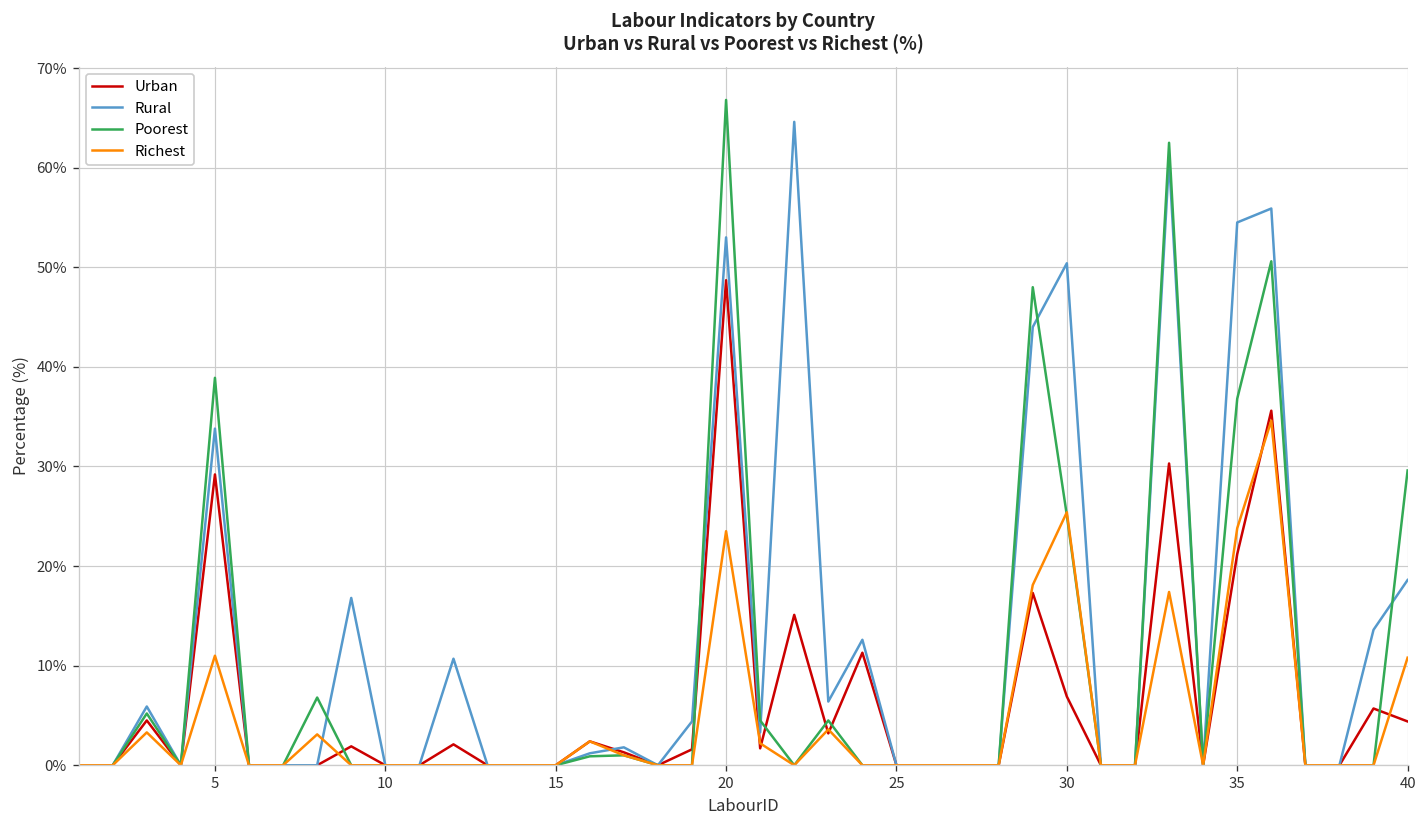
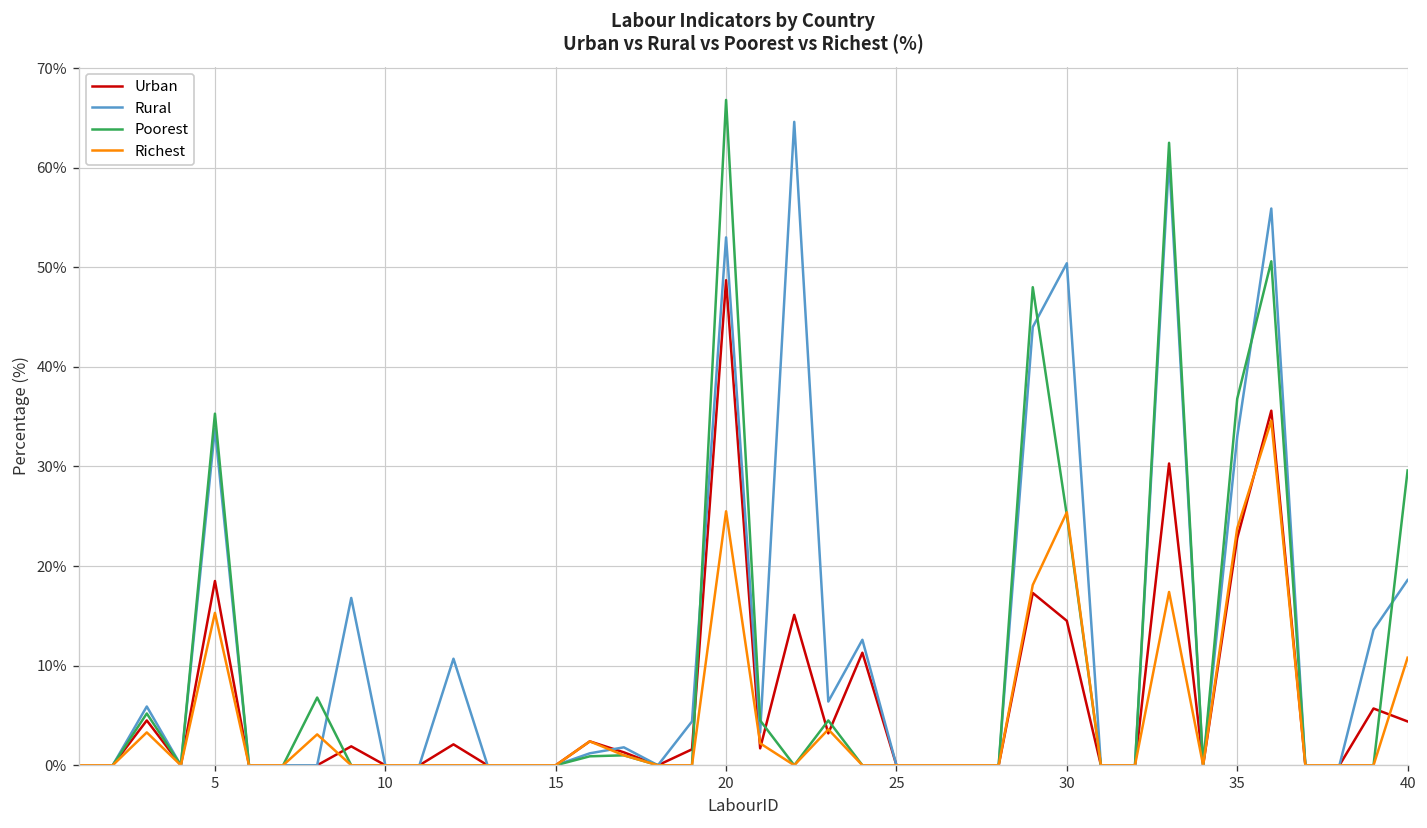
Urban, 5: 29% -> 19%
Poorest, 5: 39% -> 35%
Richest, 5: 11% -> 15%
Richest, 20: 24% -> 26%
Urban, 30: 7% -> 15%
Urban, 35: 21% -> 23%
Rural, 35: 55% -> 33%
